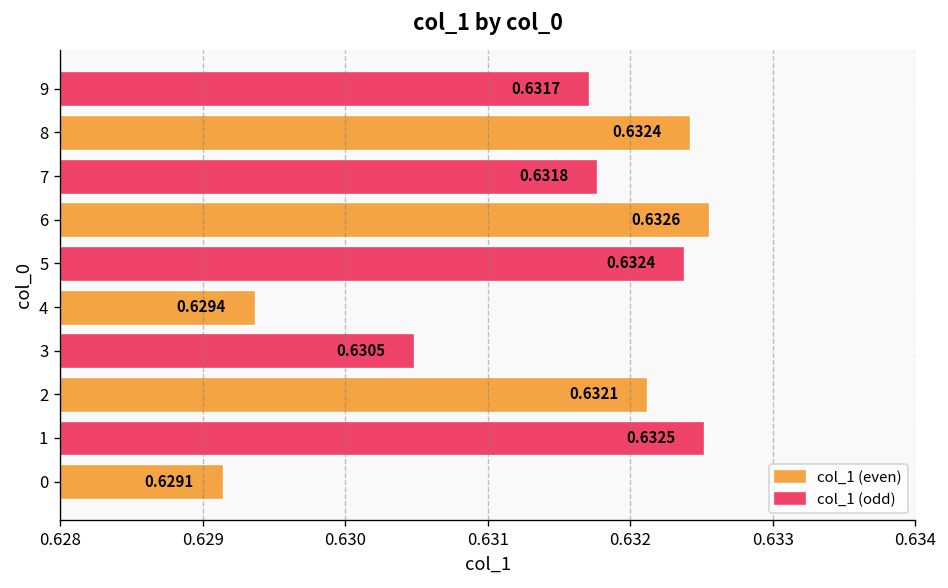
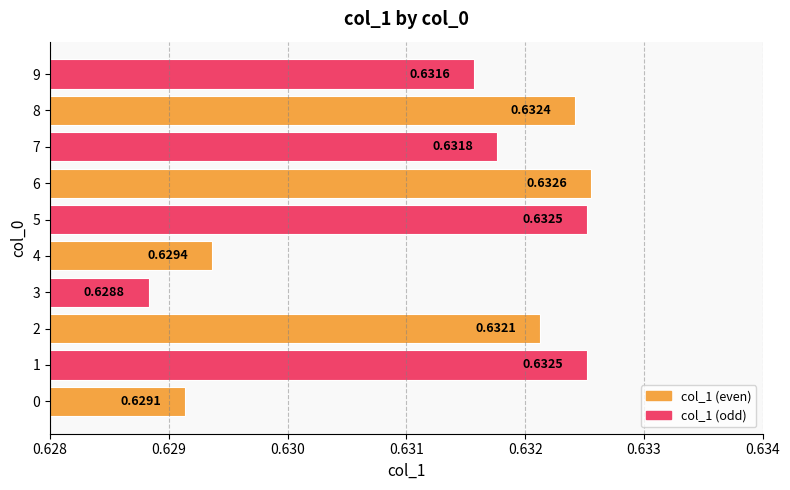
9: 0.6317 -> 0.6316
5: 0.6324 -> 0.6325
3: 0.6305 -> 0.6288
